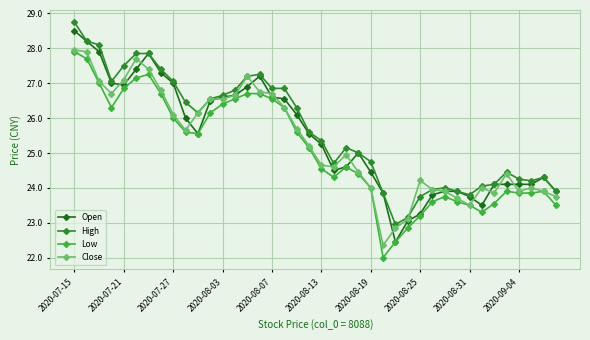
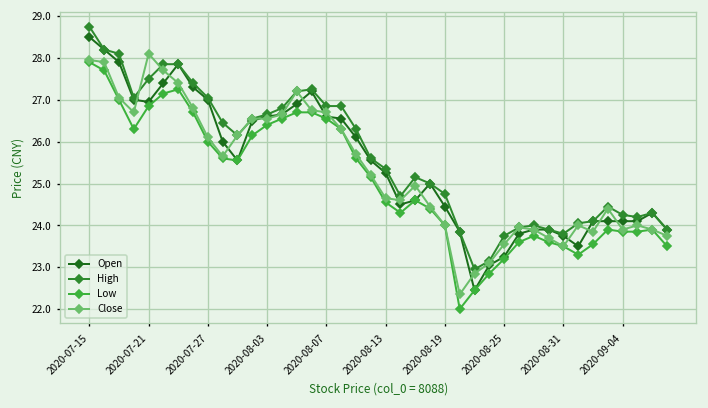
Close, 2020-07-21: 27.1 -> 28.1
Close, 2020-08-25: 24.2 -> 23.6
